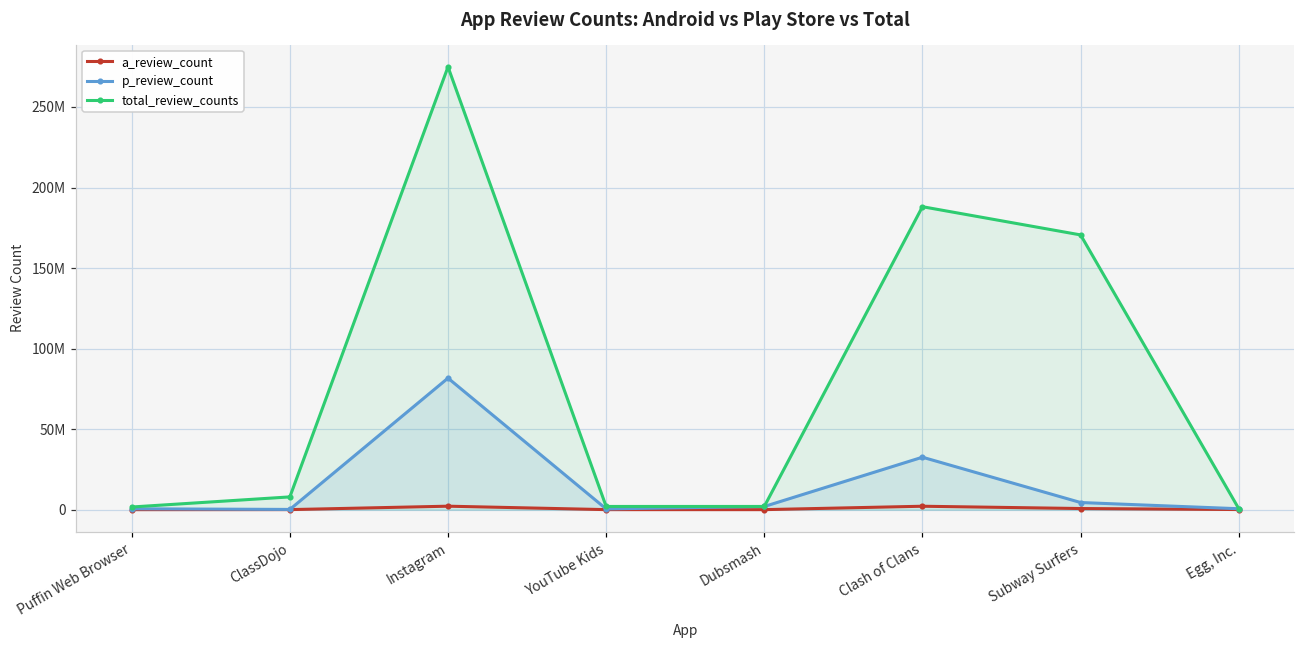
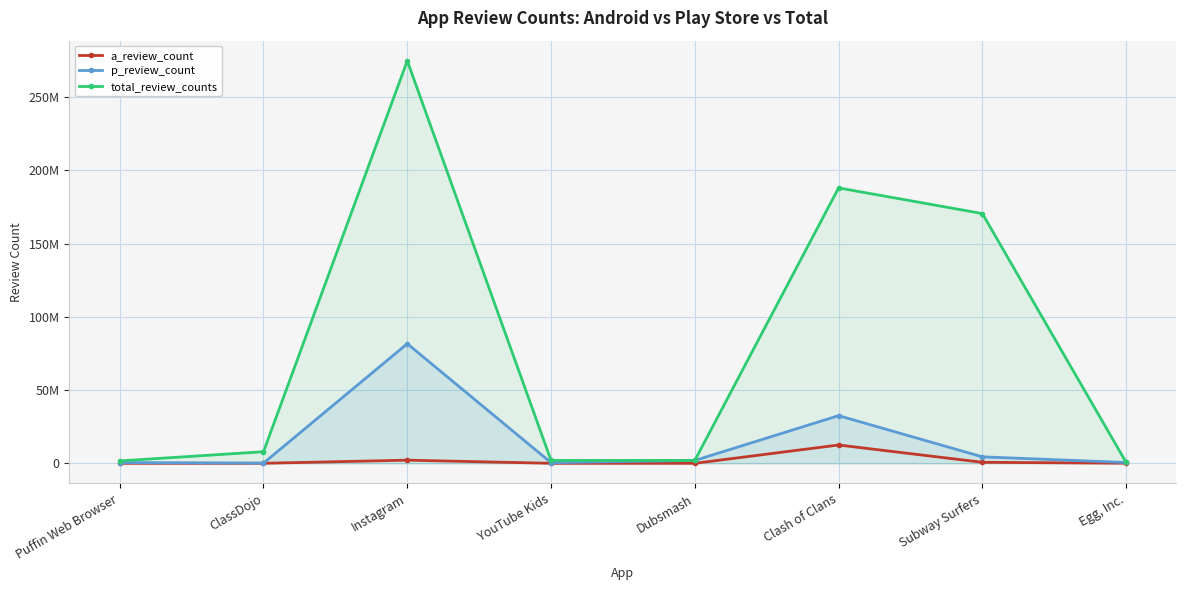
a_review_count, Clash of Clans: 2000000 -> 13000000
